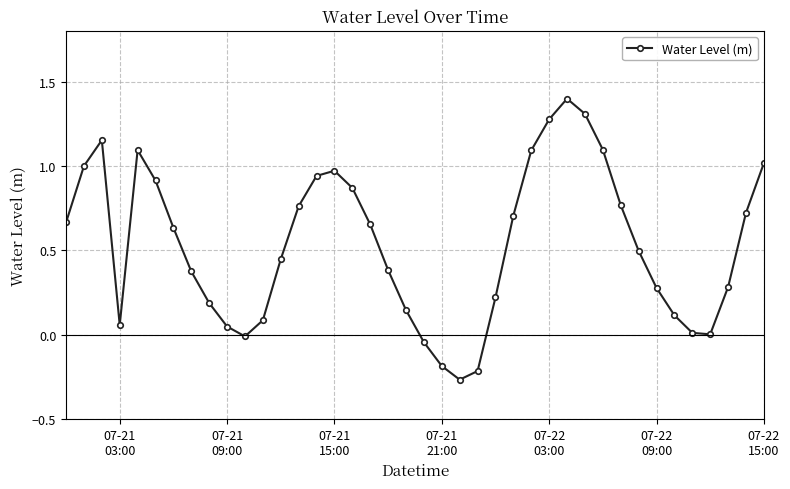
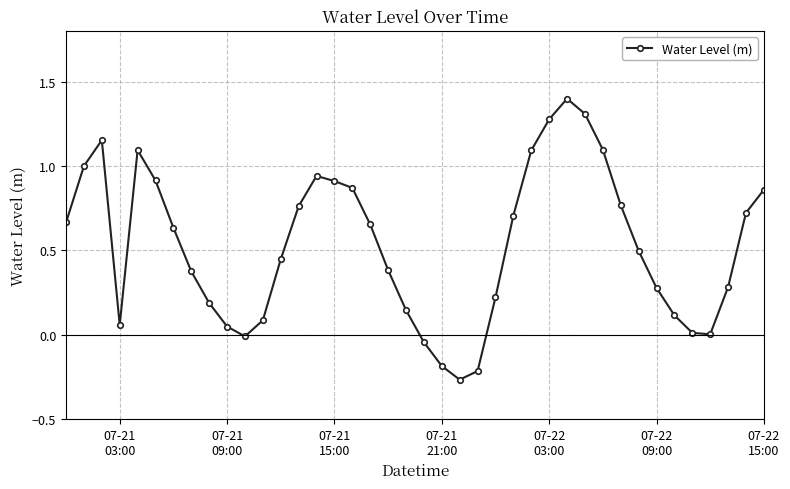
07-21 15:00: 0.97 -> 0.91
07-22 15:00: 1.02 -> 0.86
